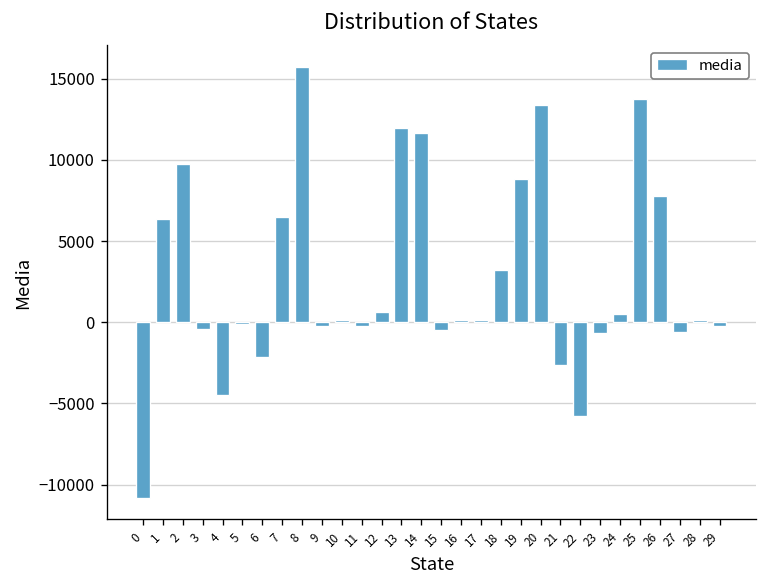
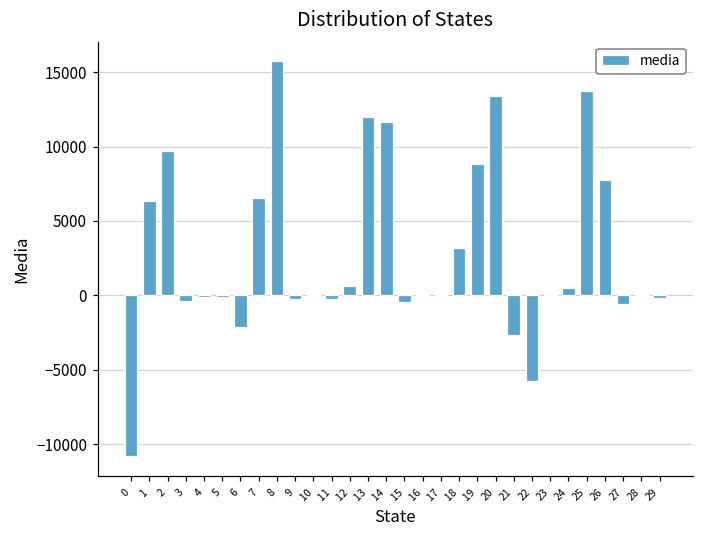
4: -4500 -> -100
23: -700 -> 0
